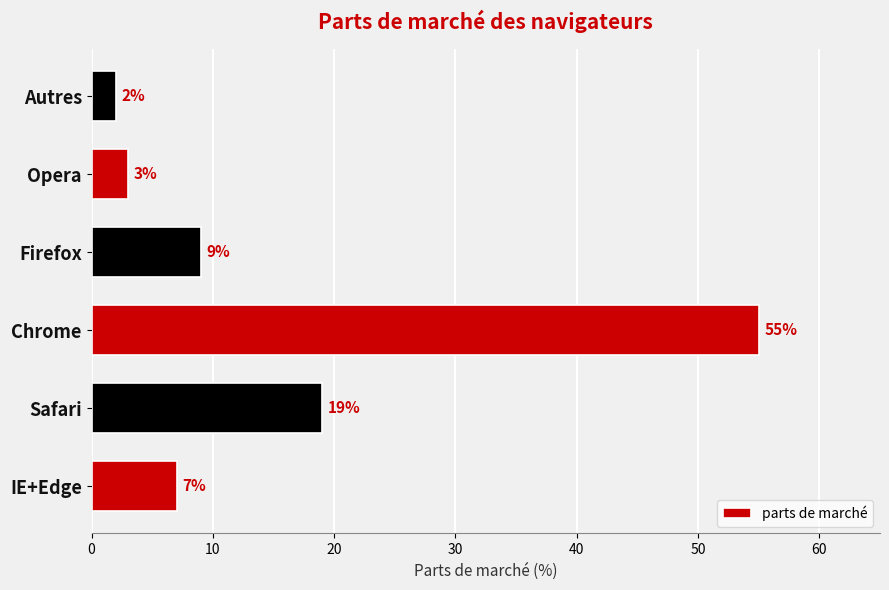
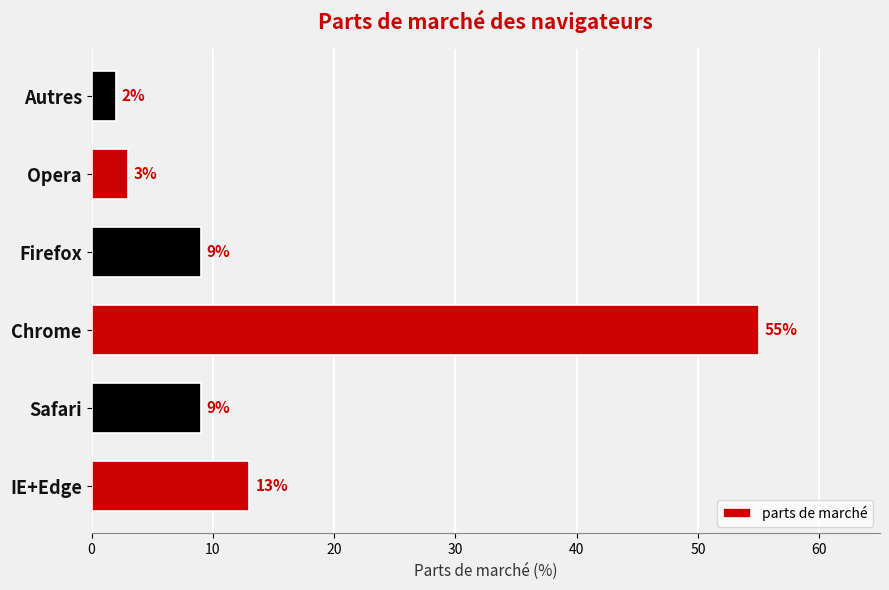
Safari: 19% -> 9%
IE+Edge: 7% -> 13%
